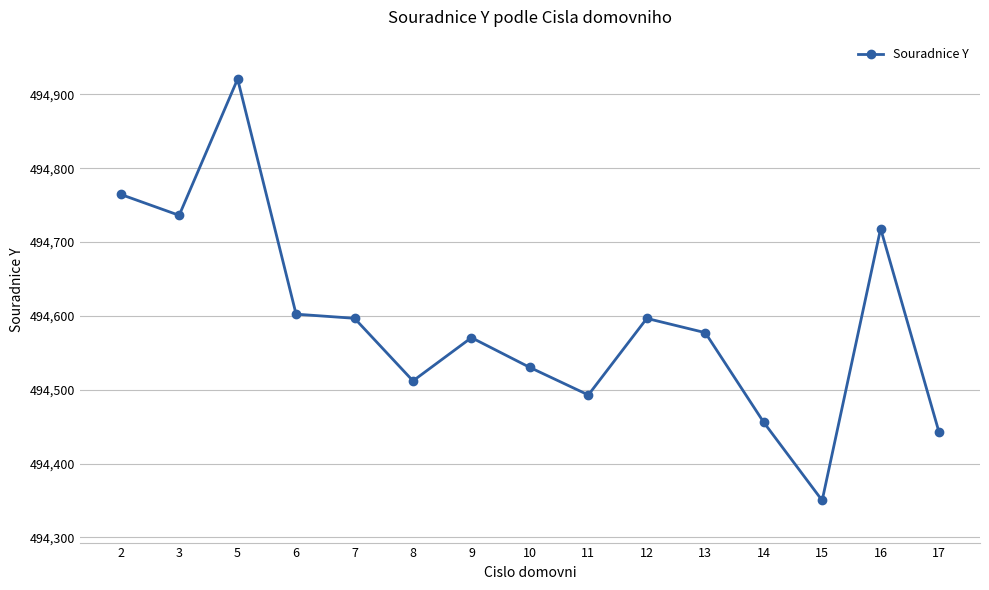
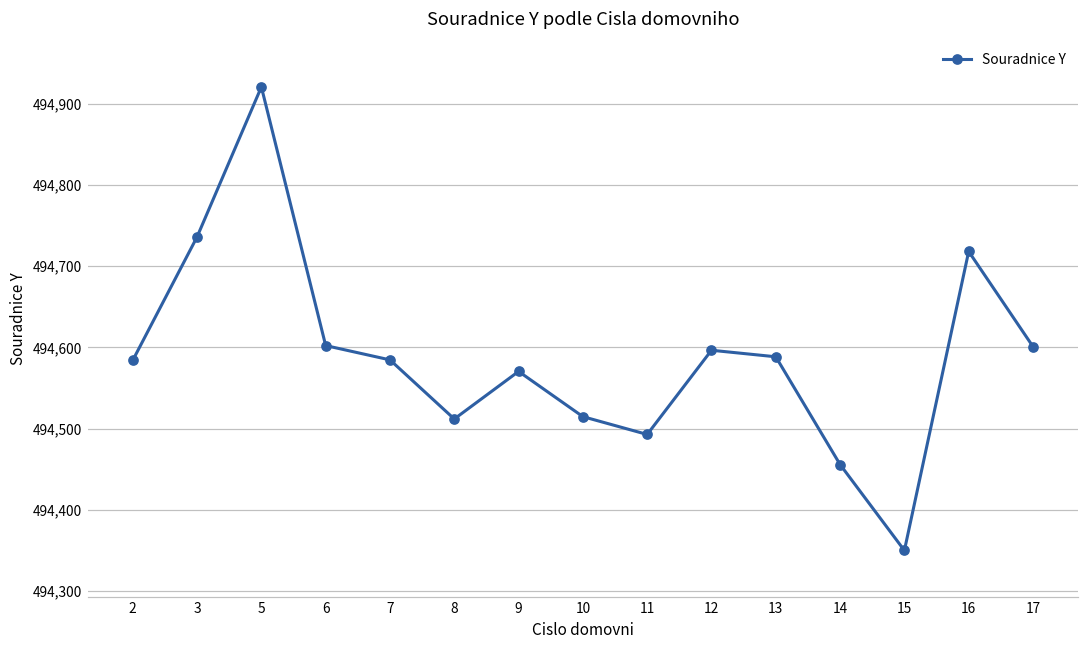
2: 494,760 -> 494,580
7: 494,600 -> 494,580
10: 494,530 -> 494,510
13: 494,580 -> 494,590
17: 494,440 -> 494,600
